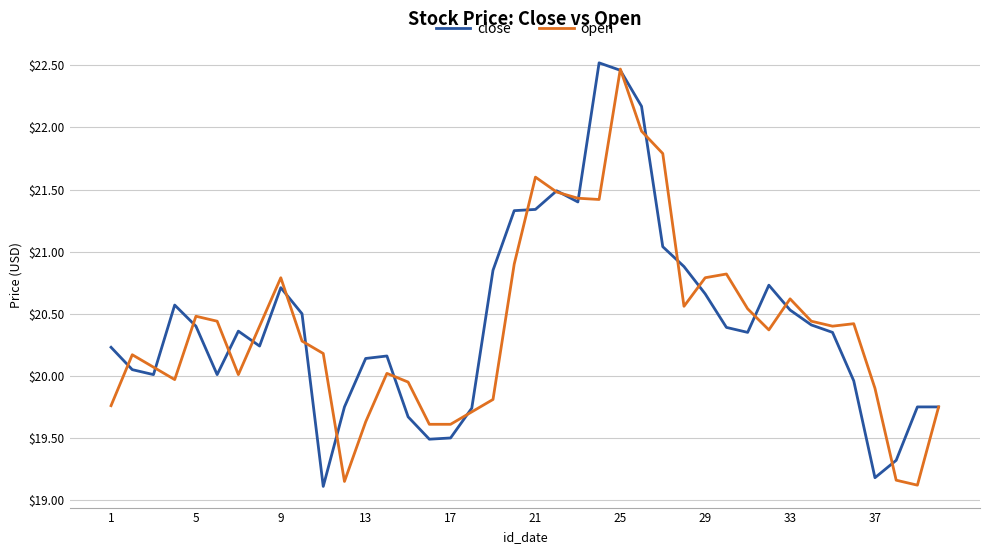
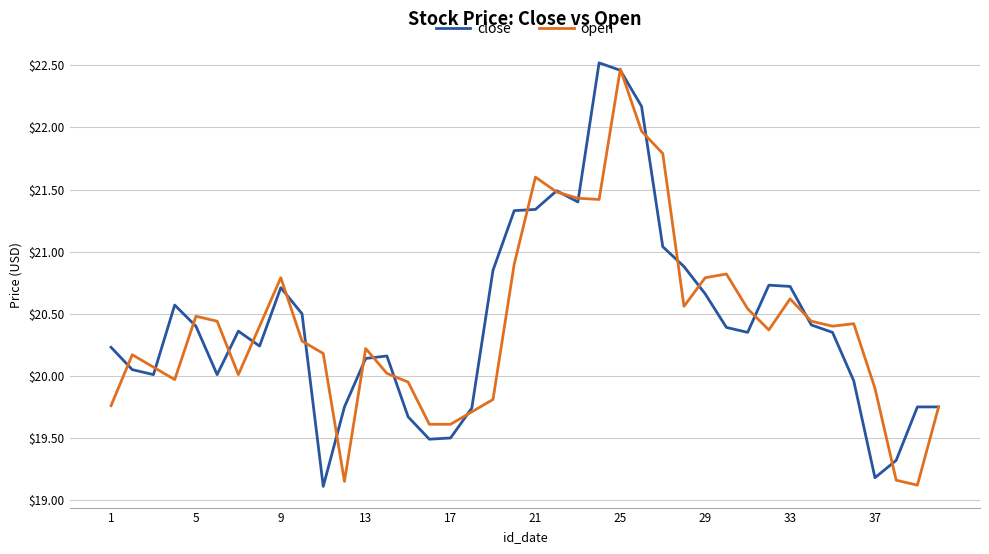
open, 13: $19.63 -> $20.22
close, 33: $20.53 -> $20.72
